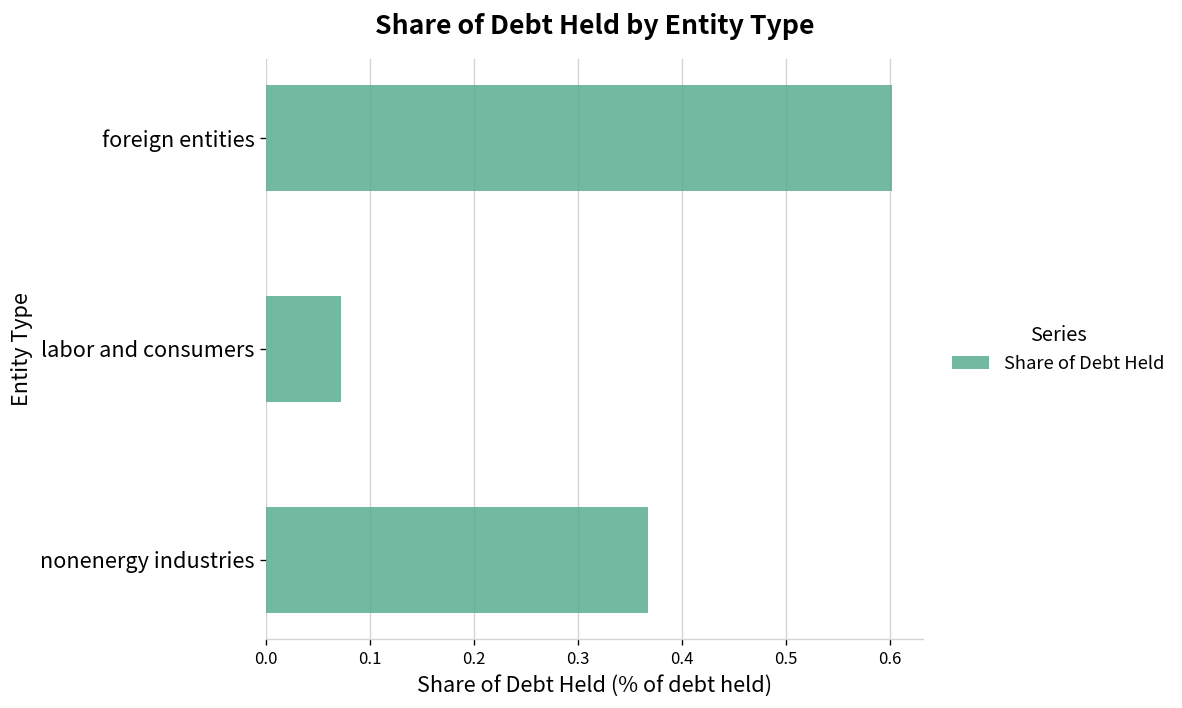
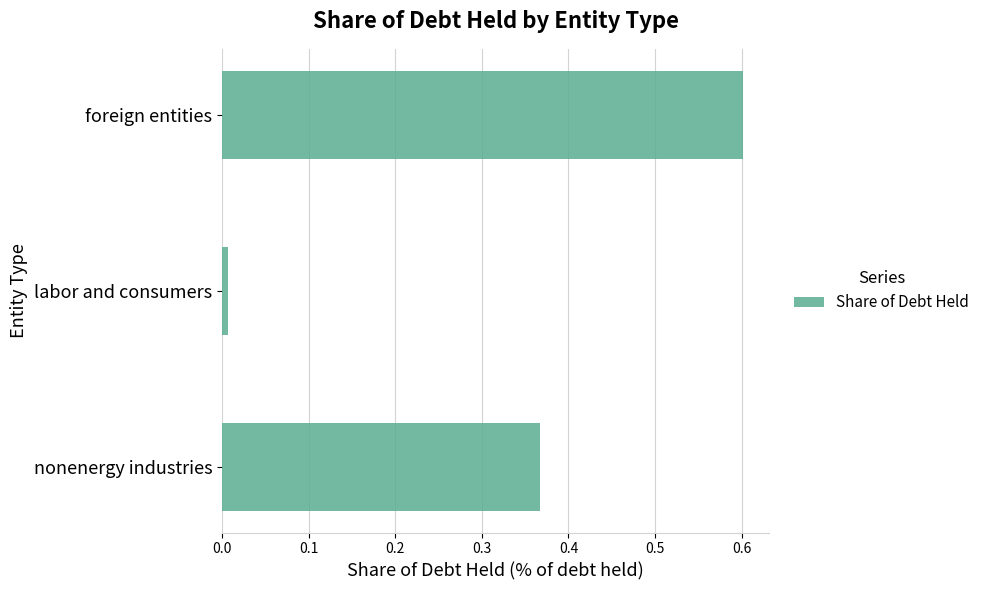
labor and consumers: 0.07 -> 0.01
